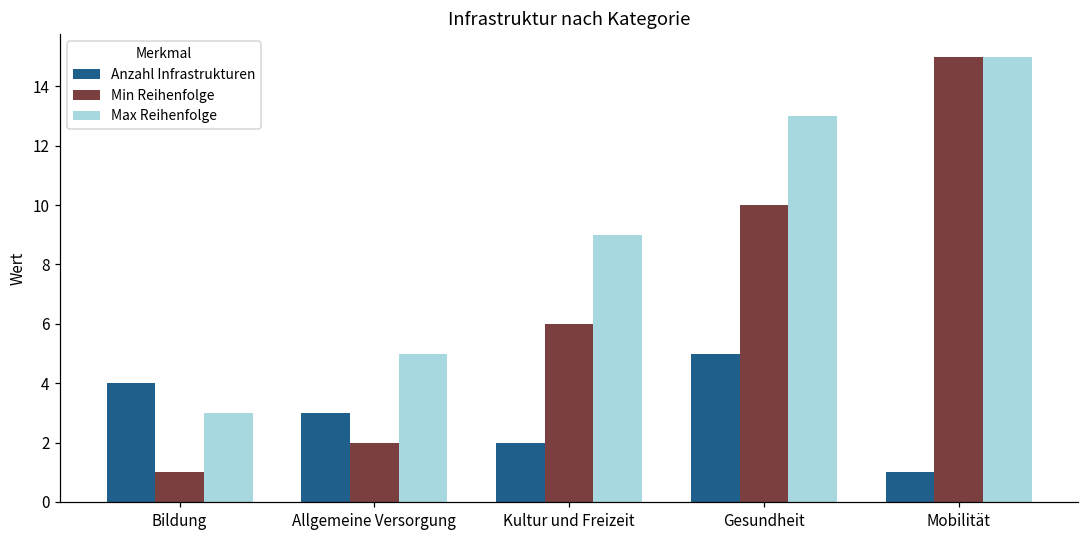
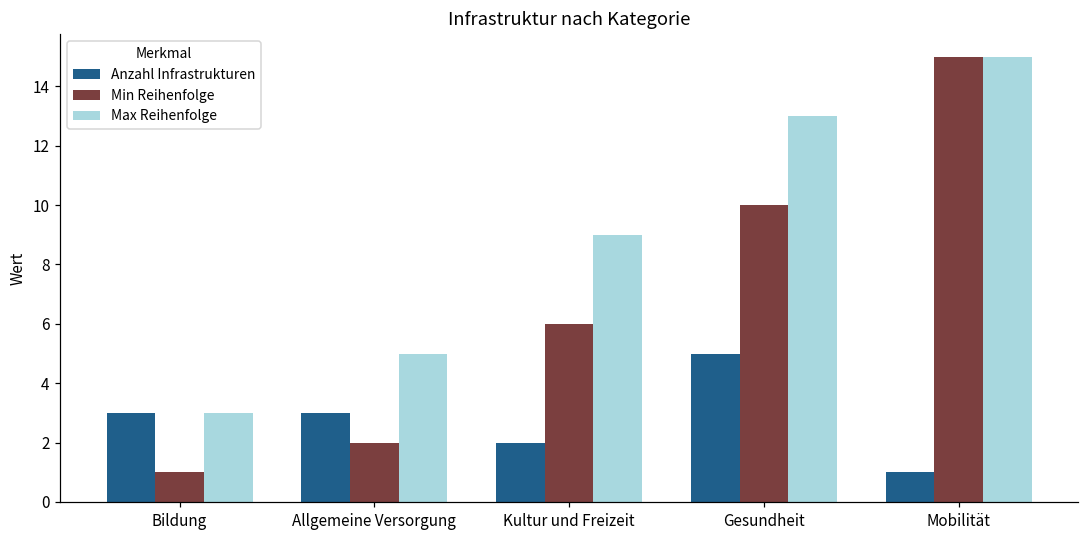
Anzahl Infrastrukturen, Bildung: 4 -> 3
